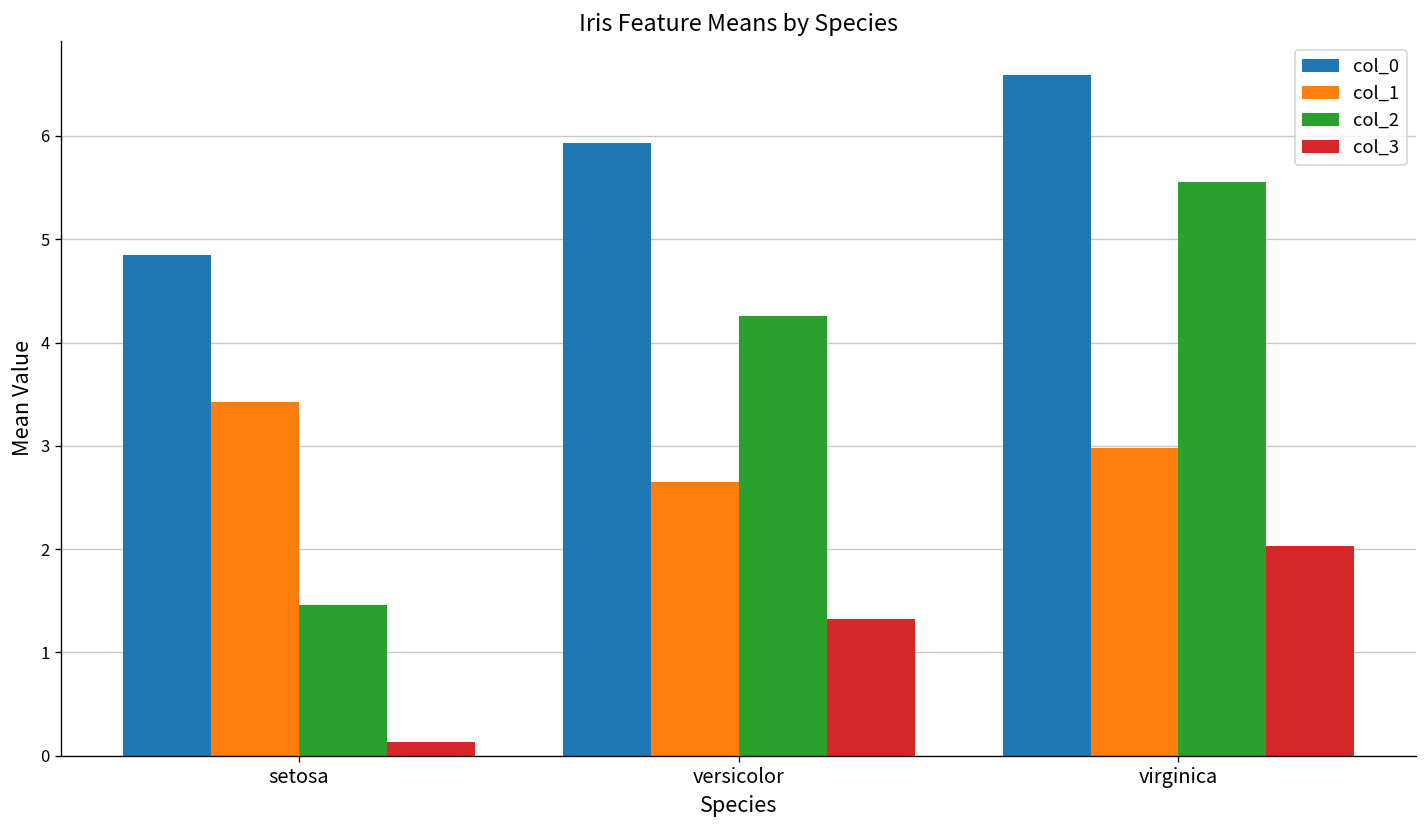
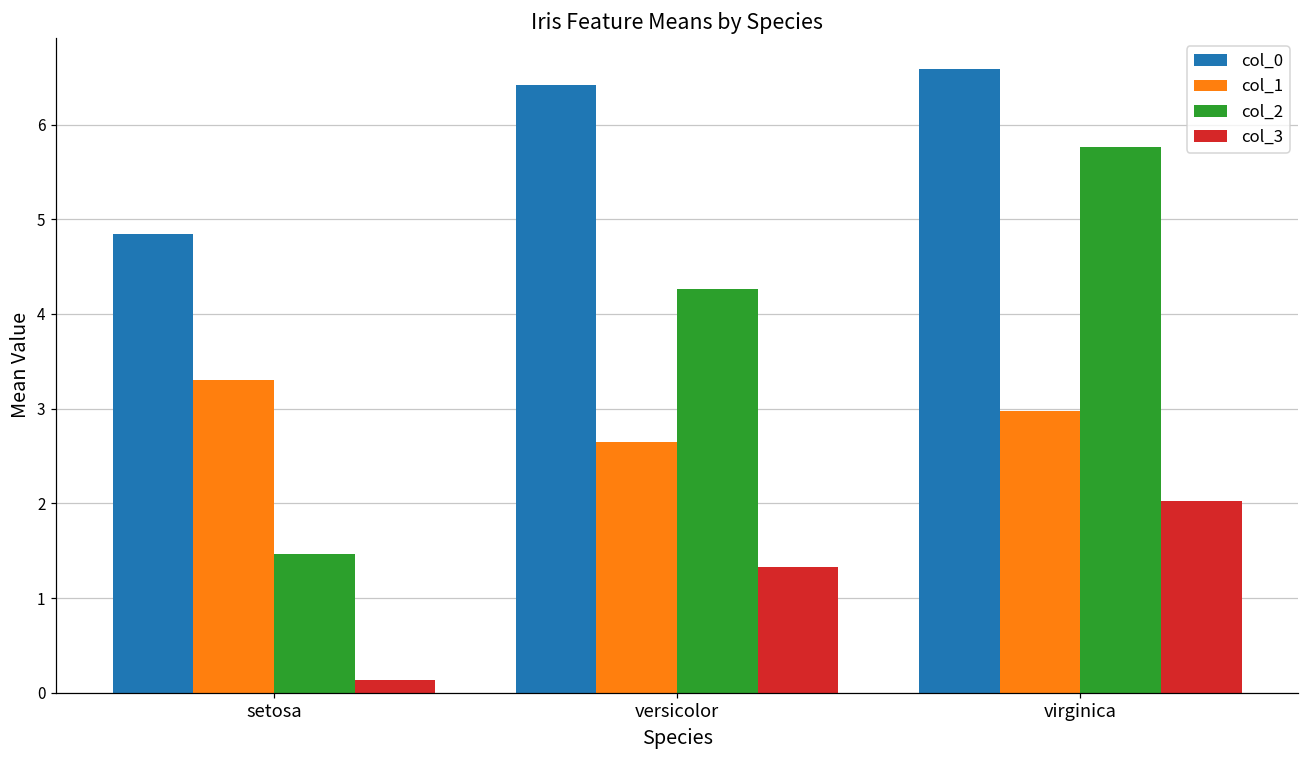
col_1, setosa: 3.4 -> 3.3
col_0, versicolor: 5.9 -> 6.4
col_2, virginica: 5.6 -> 5.8
